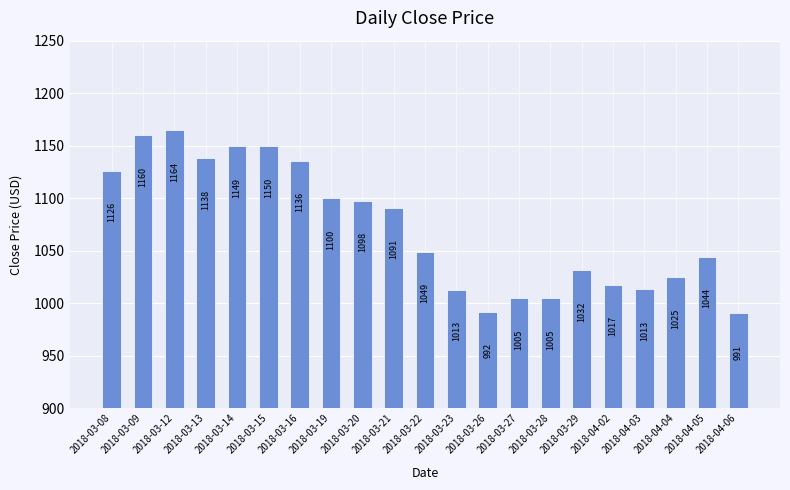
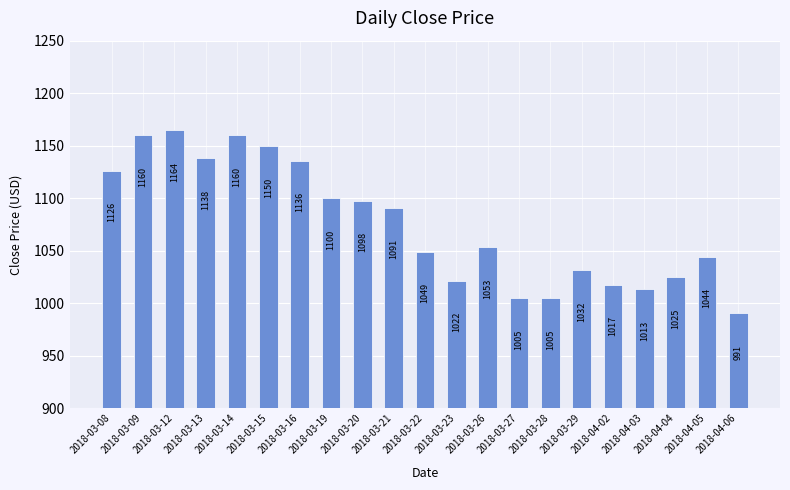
2018-03-14: 1149 -> 1160
2018-03-23: 1013 -> 1022
2018-03-26: 992 -> 1053
